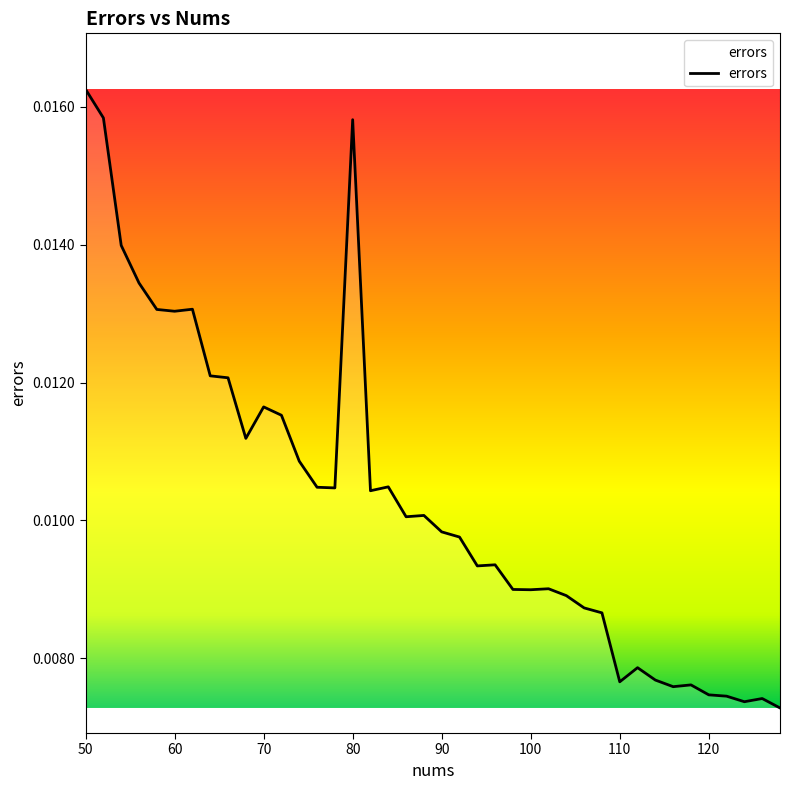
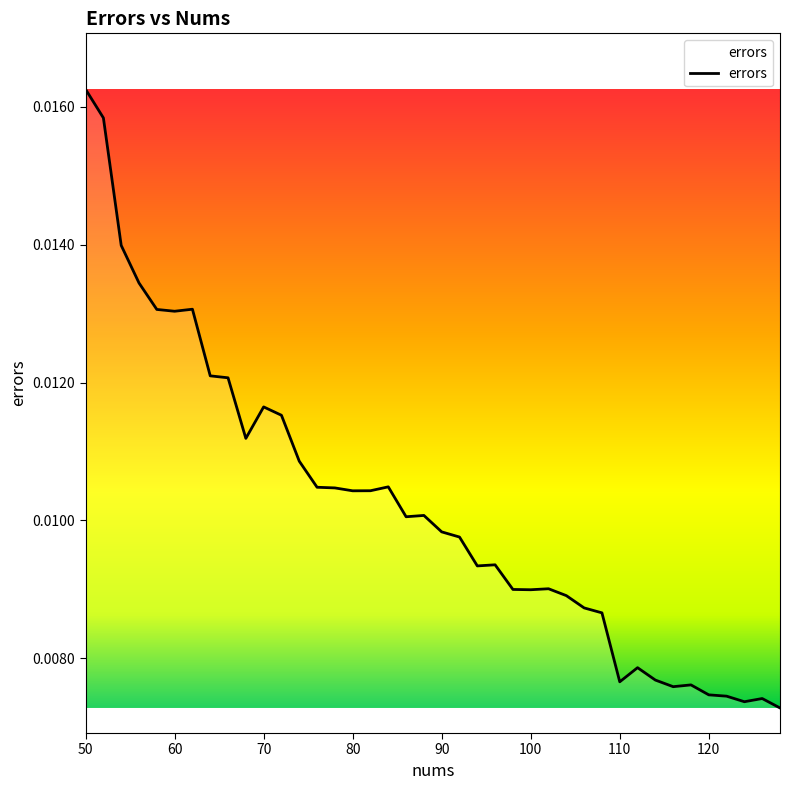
80: 0.0158 -> 0.0104
